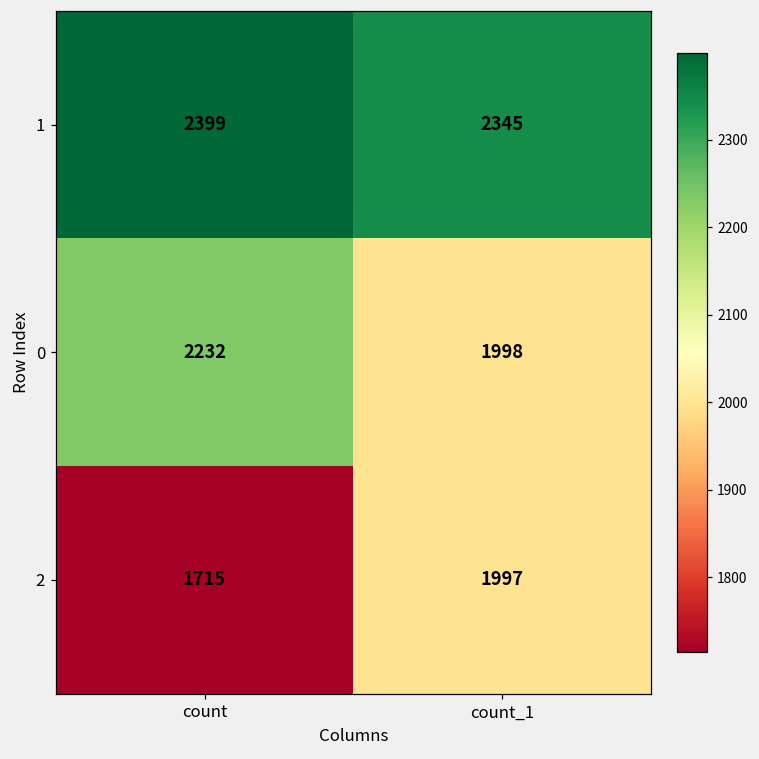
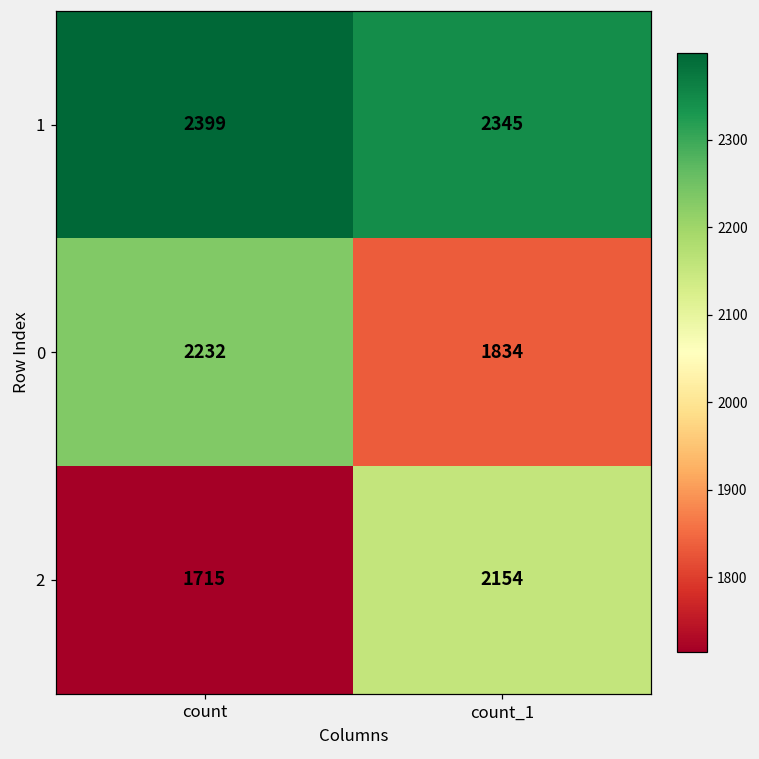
0, count_1: 1998 -> 1834
2, count_1: 1997 -> 2154
